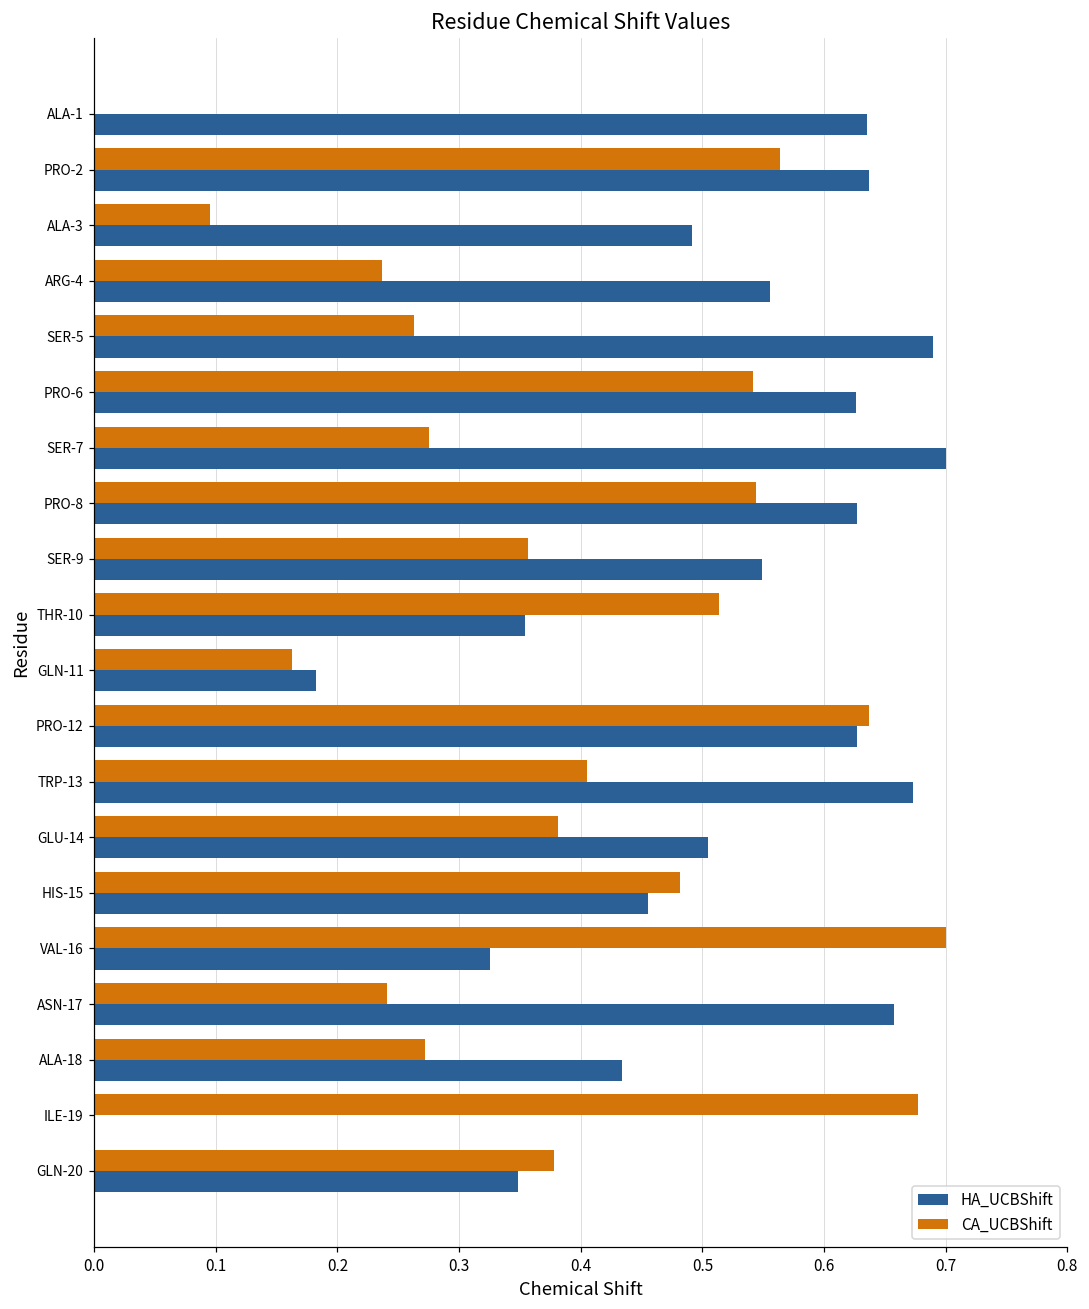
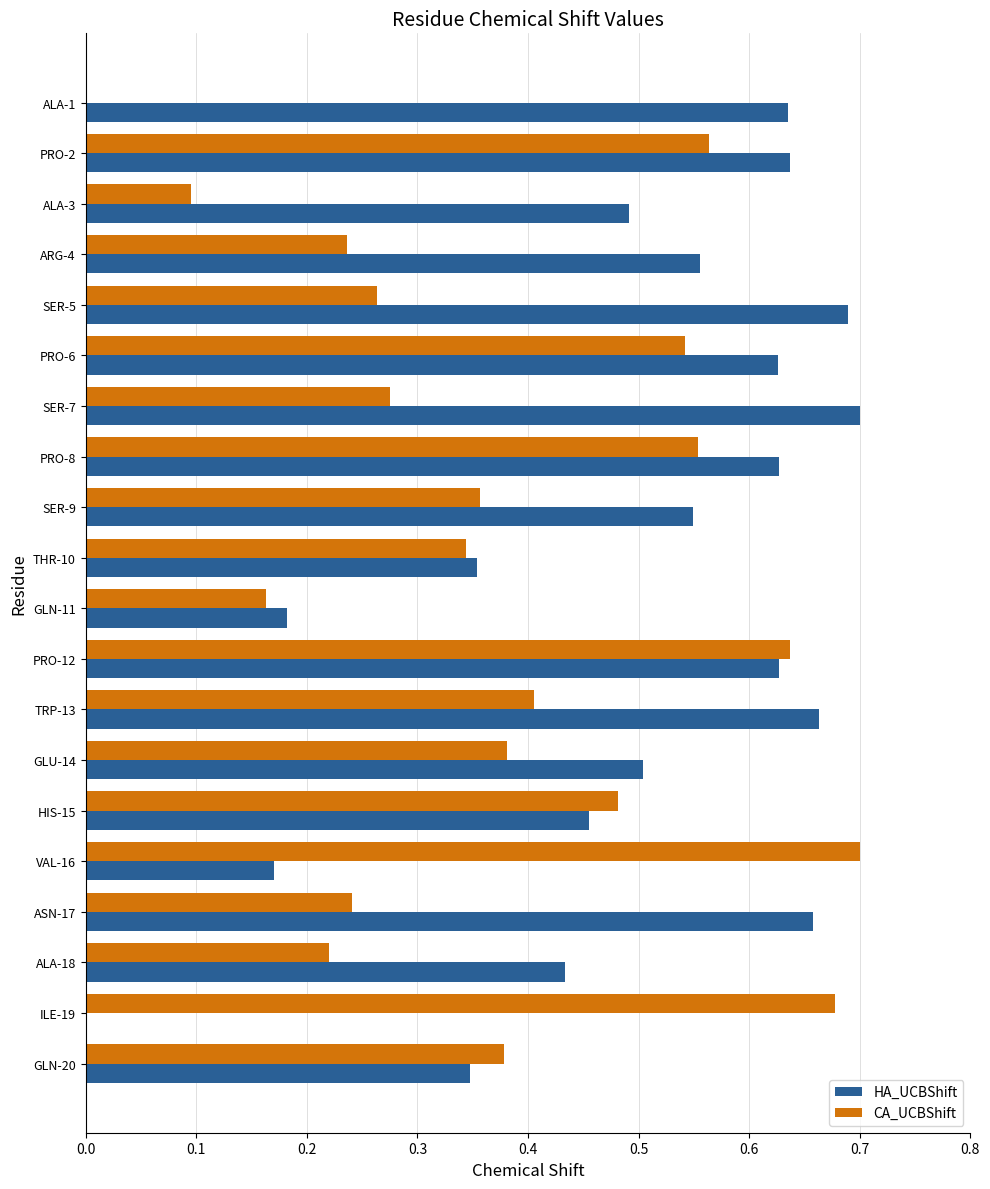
CA_UCBShift, PRO-8: 0.544 -> 0.554
CA_UCBShift, THR-10: 0.514 -> 0.344
HA_UCBShift, TRP-13: 0.673 -> 0.663
HA_UCBShift, VAL-16: 0.326 -> 0.170
CA_UCBShift, ALA-18: 0.272 -> 0.220
